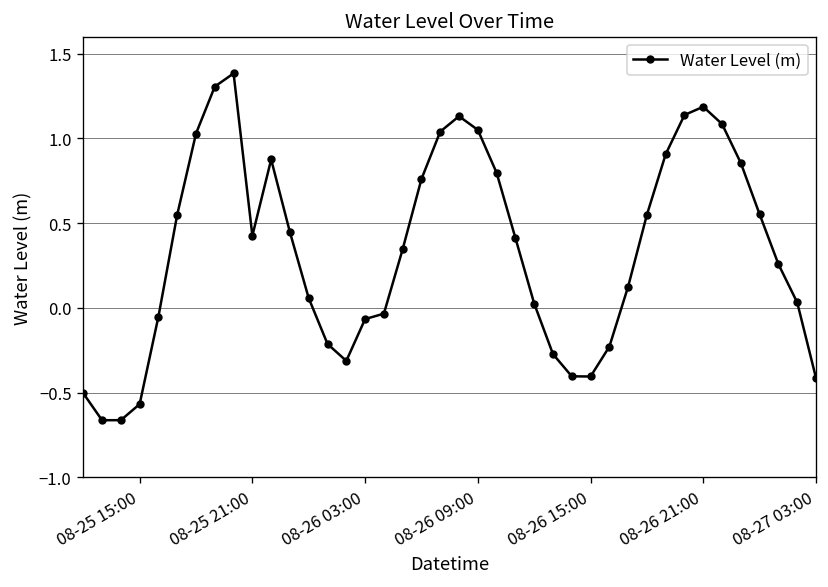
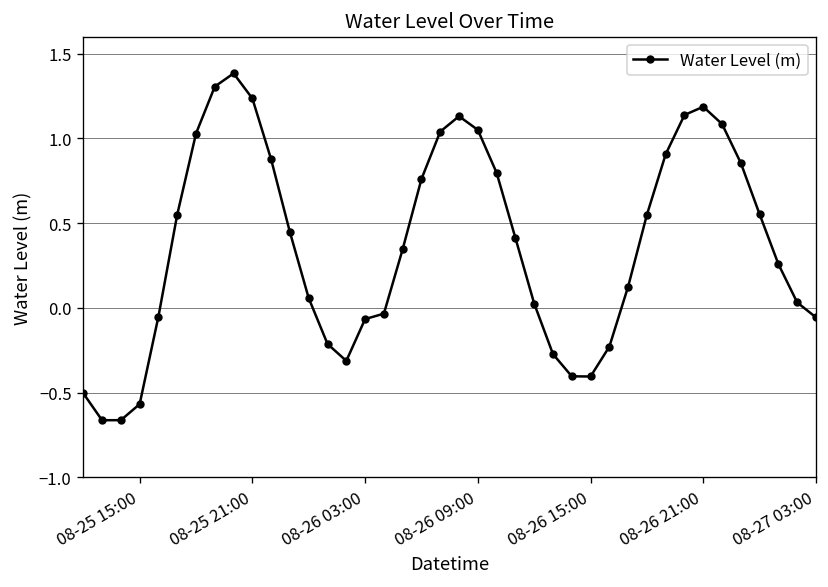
08-25 21:00: 0.43 -> 1.24
08-27 03:00: -0.41 -> -0.06
